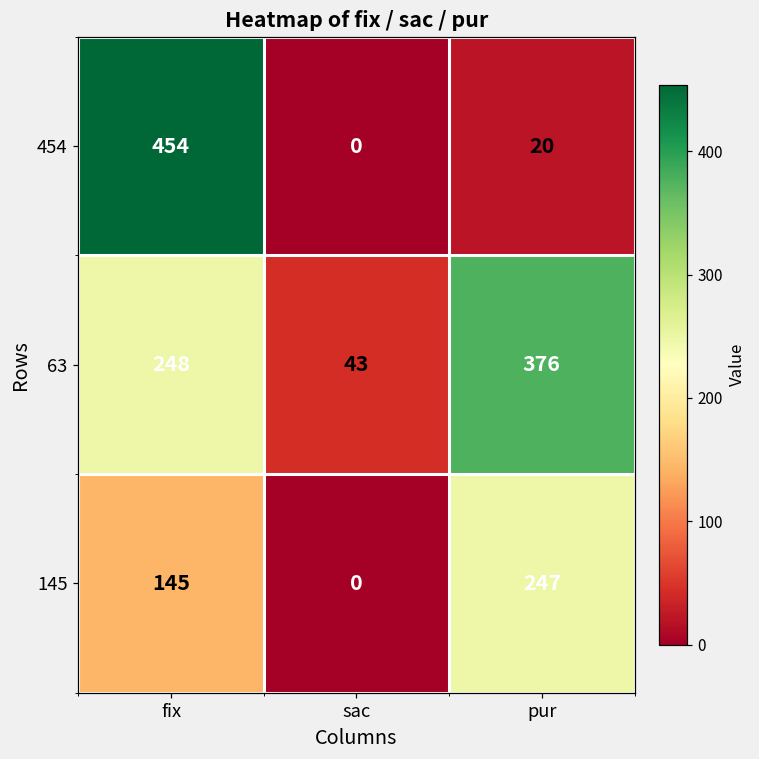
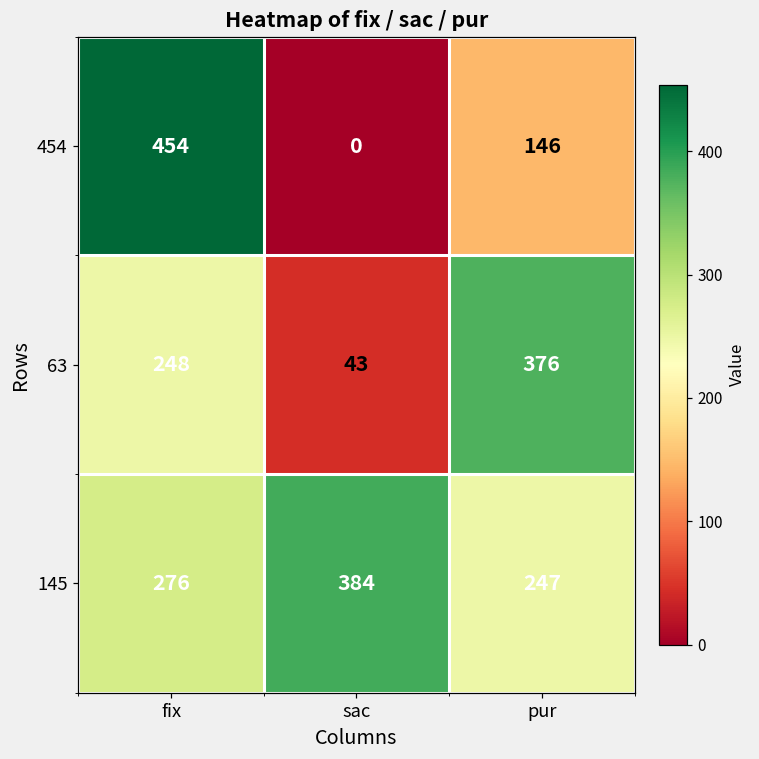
454, pur: 20 -> 146
145, fix: 145 -> 276
145, sac: 0 -> 384
